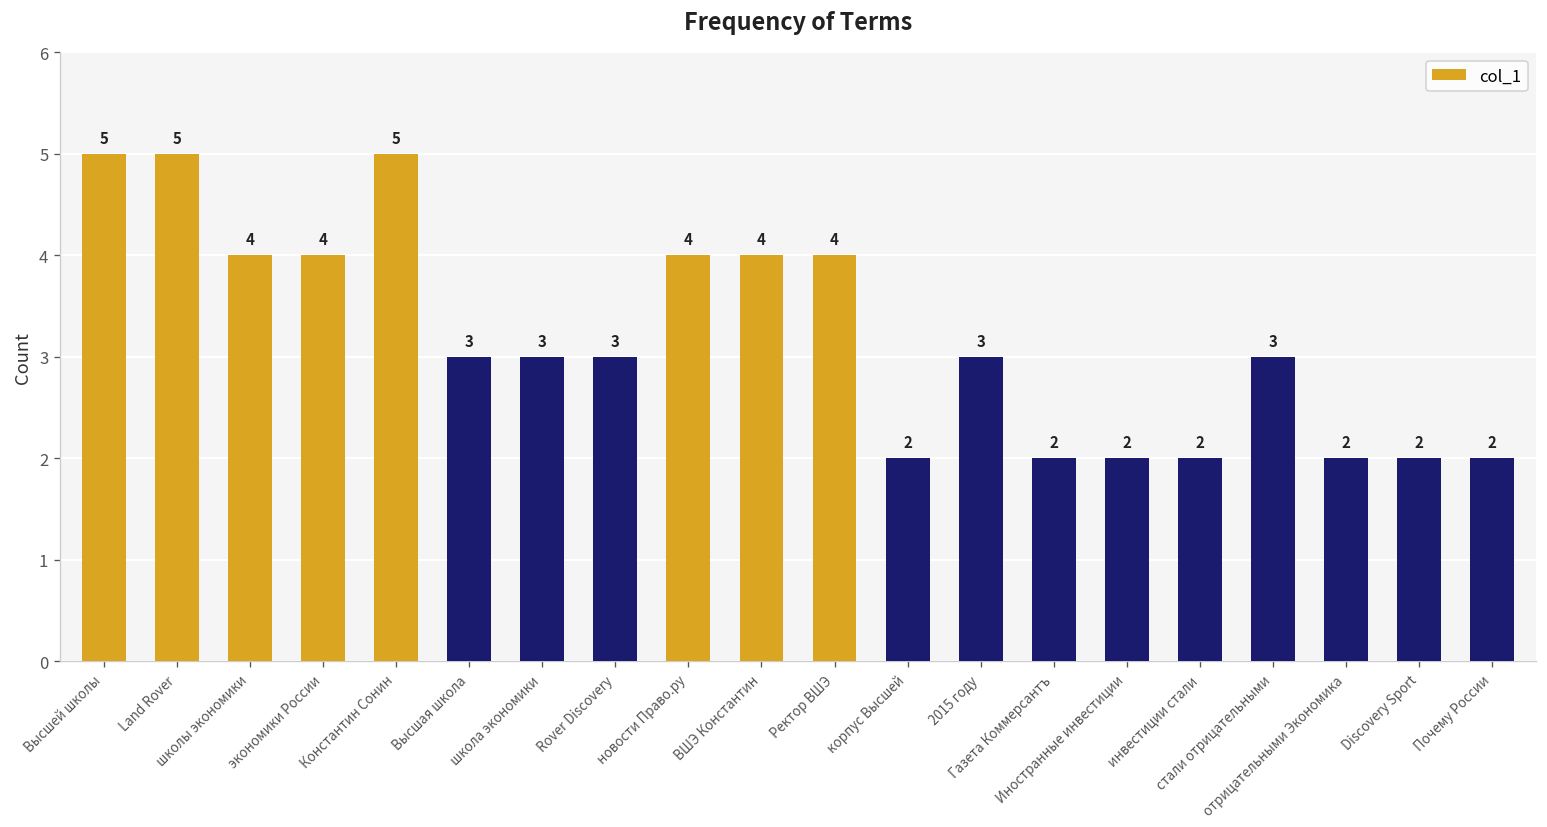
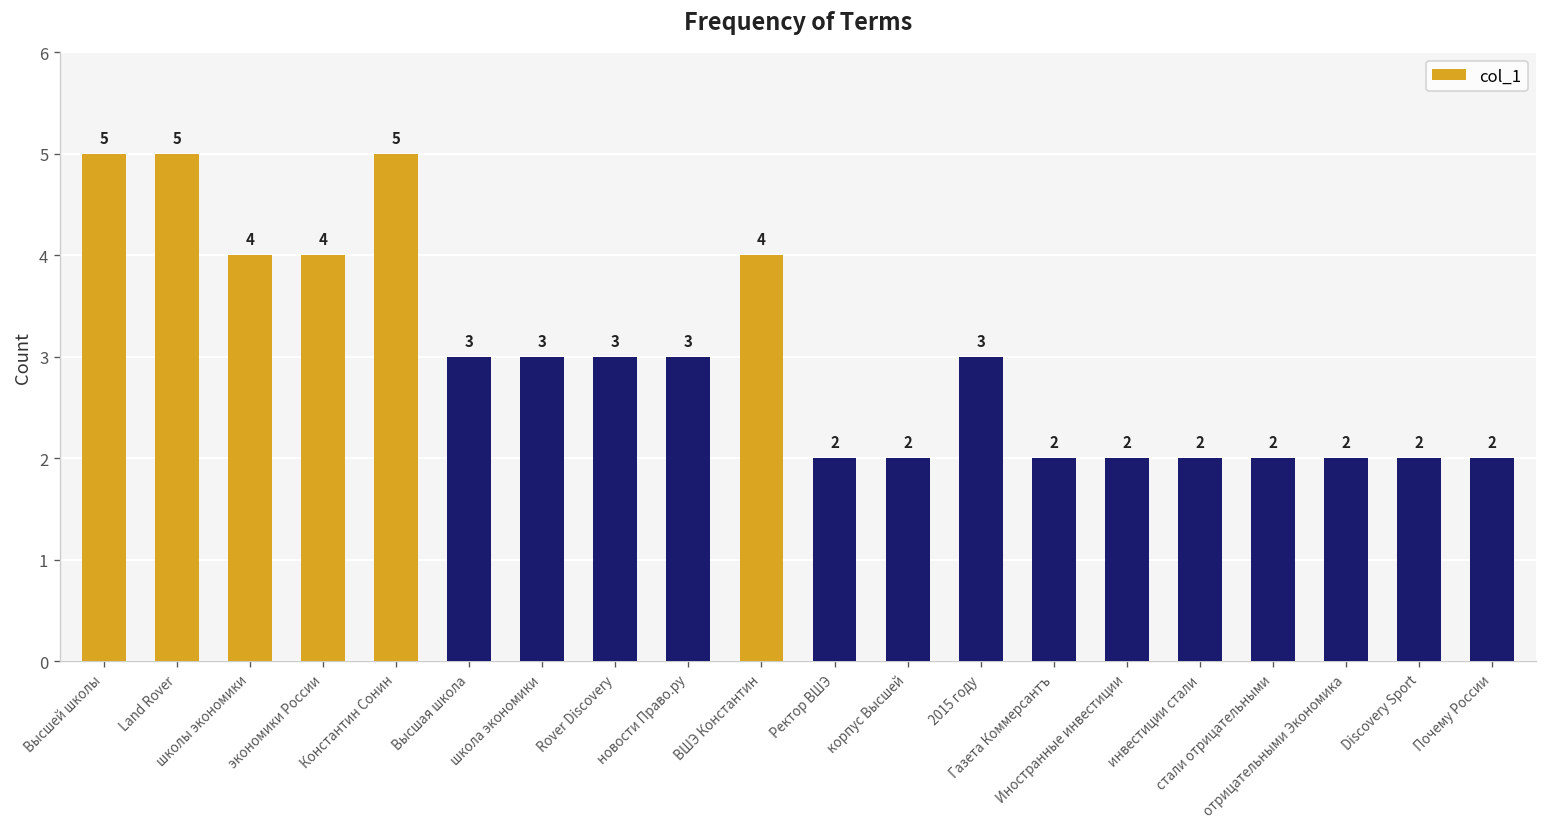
новости Право.ру: 4 -> 3
Ректор ВШЭ: 4 -> 2
стали отрицательными: 3 -> 2
